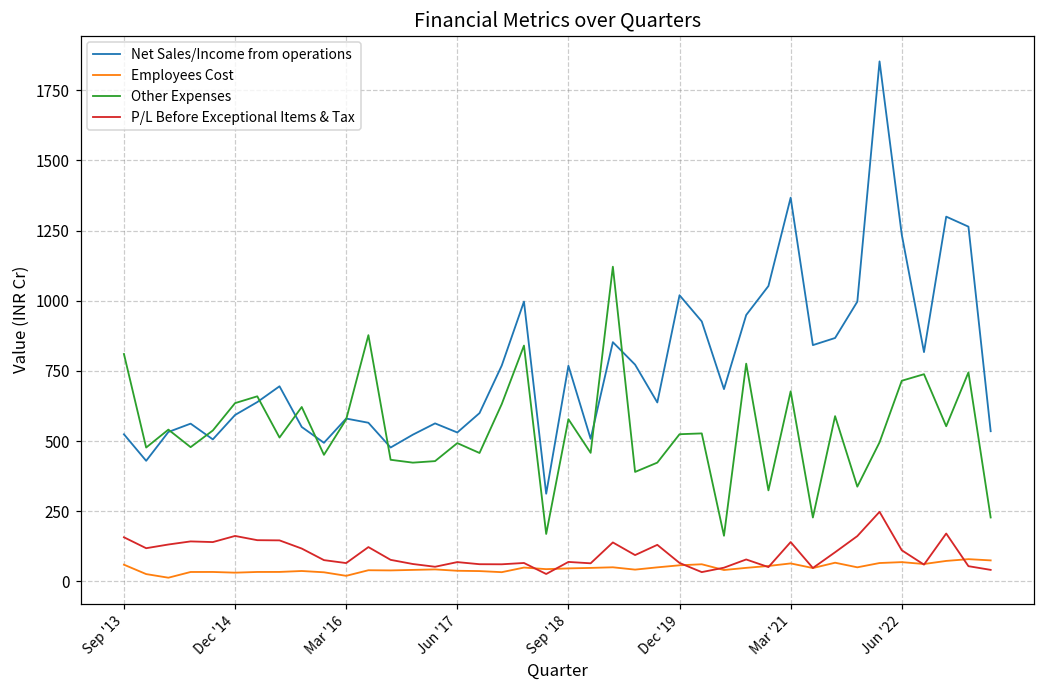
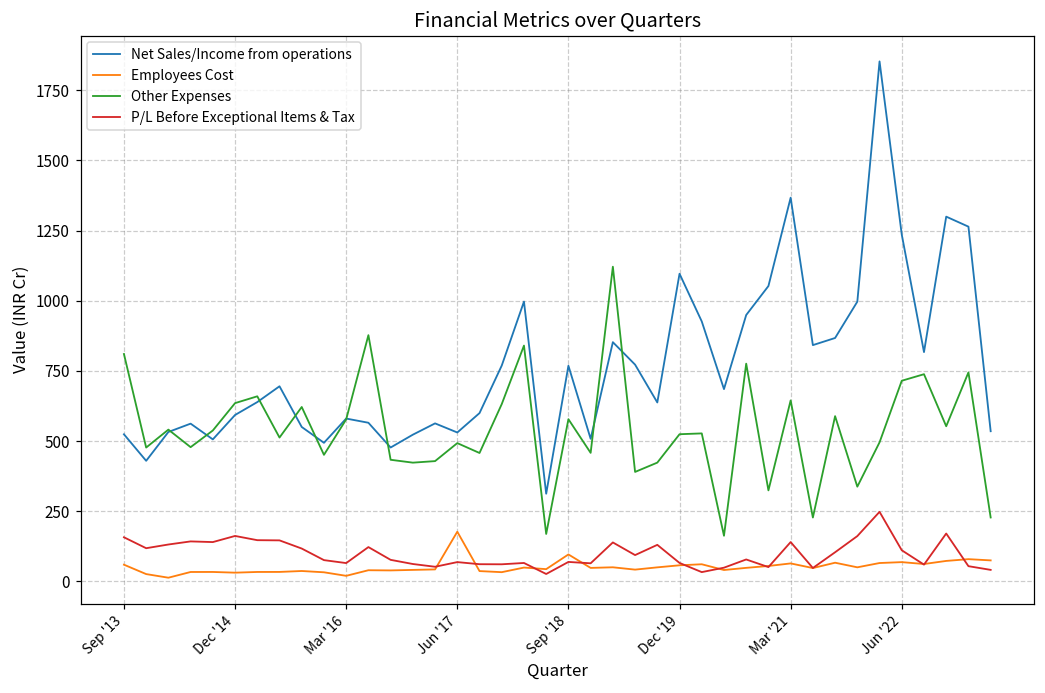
Employees Cost, Jun '17: 40 -> 180
Employees Cost, Sep '18: 50 -> 100
Net Sales/Income from operations, Dec '19: 1020 -> 1100
Other Expenses, Mar '21: 680 -> 640
